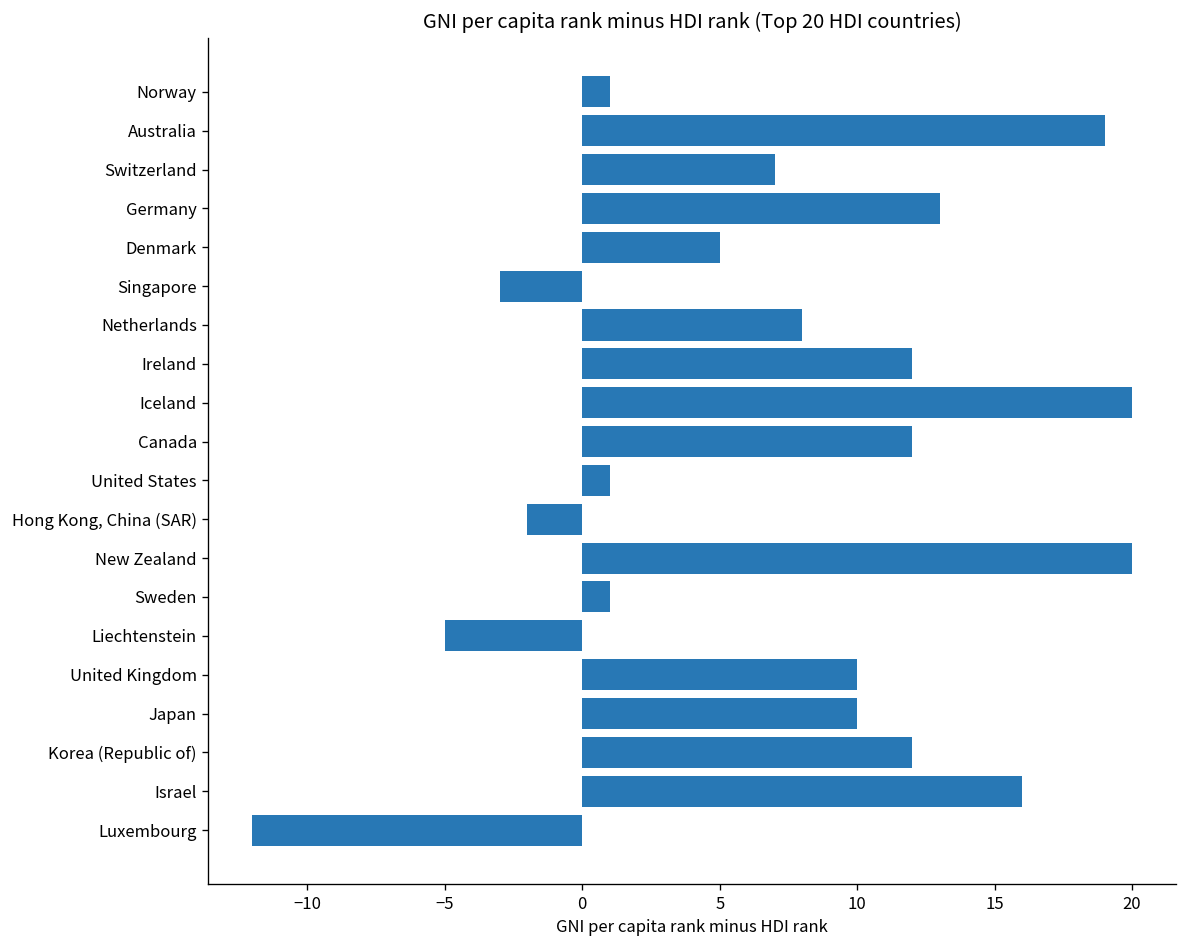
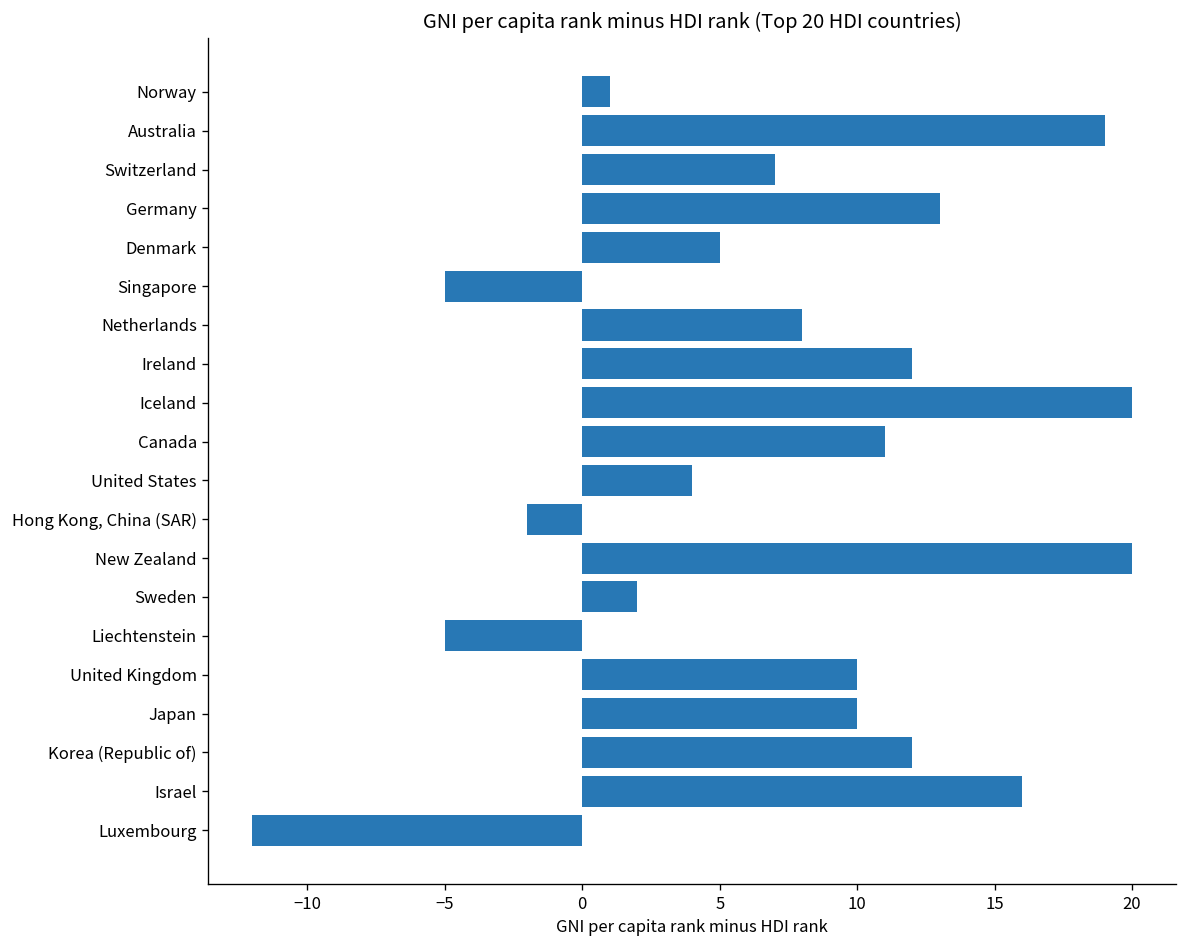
Singapore: -3 -> -5
Canada: 12 -> 11
United States: 1 -> 4
Sweden: 1 -> 2
